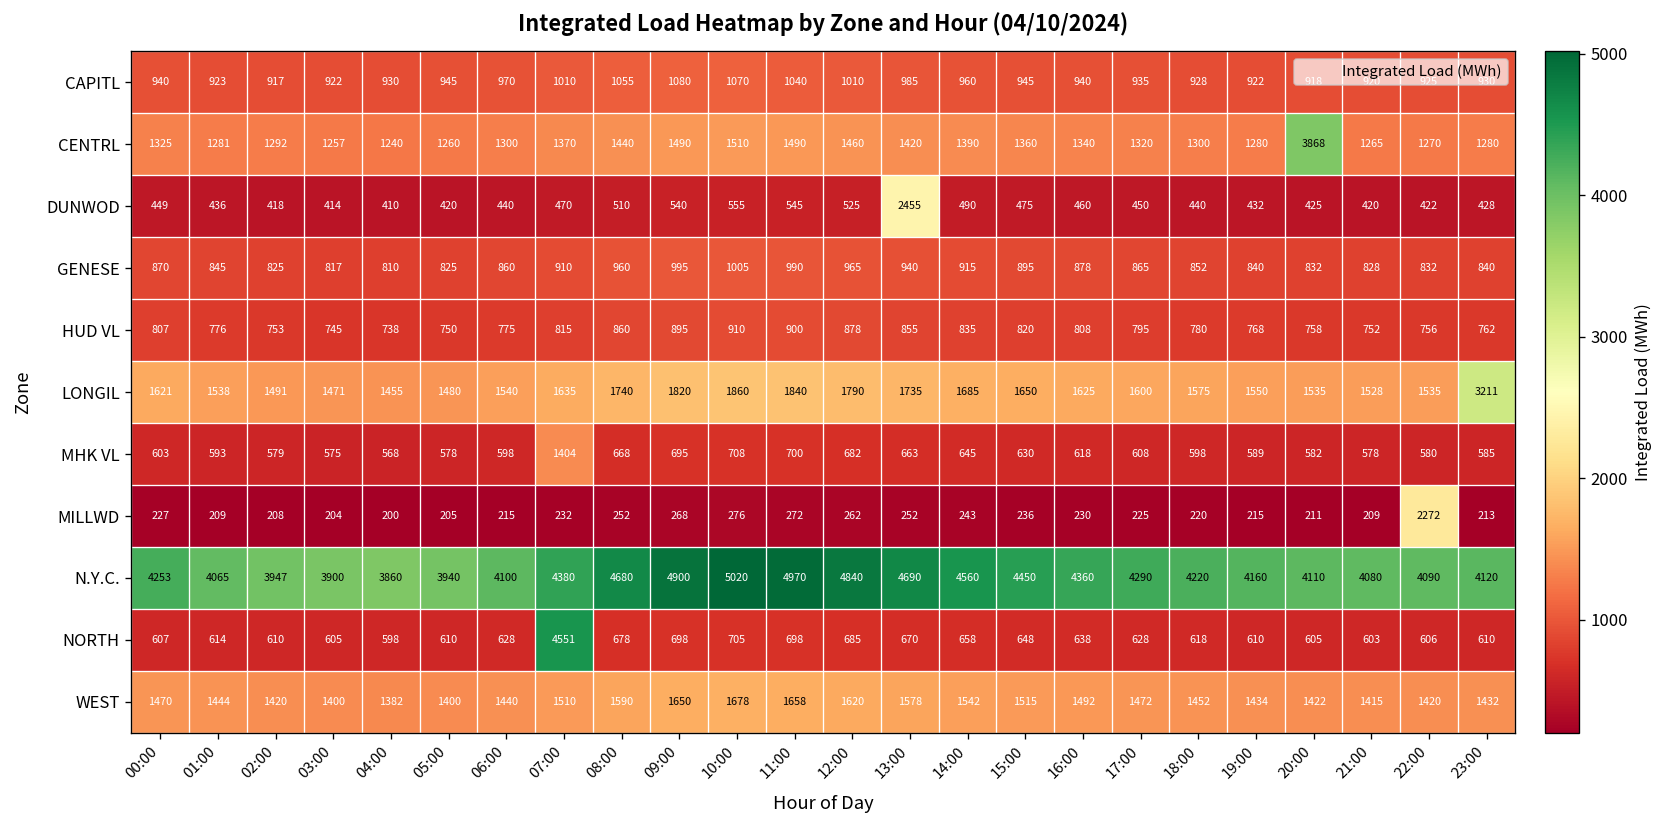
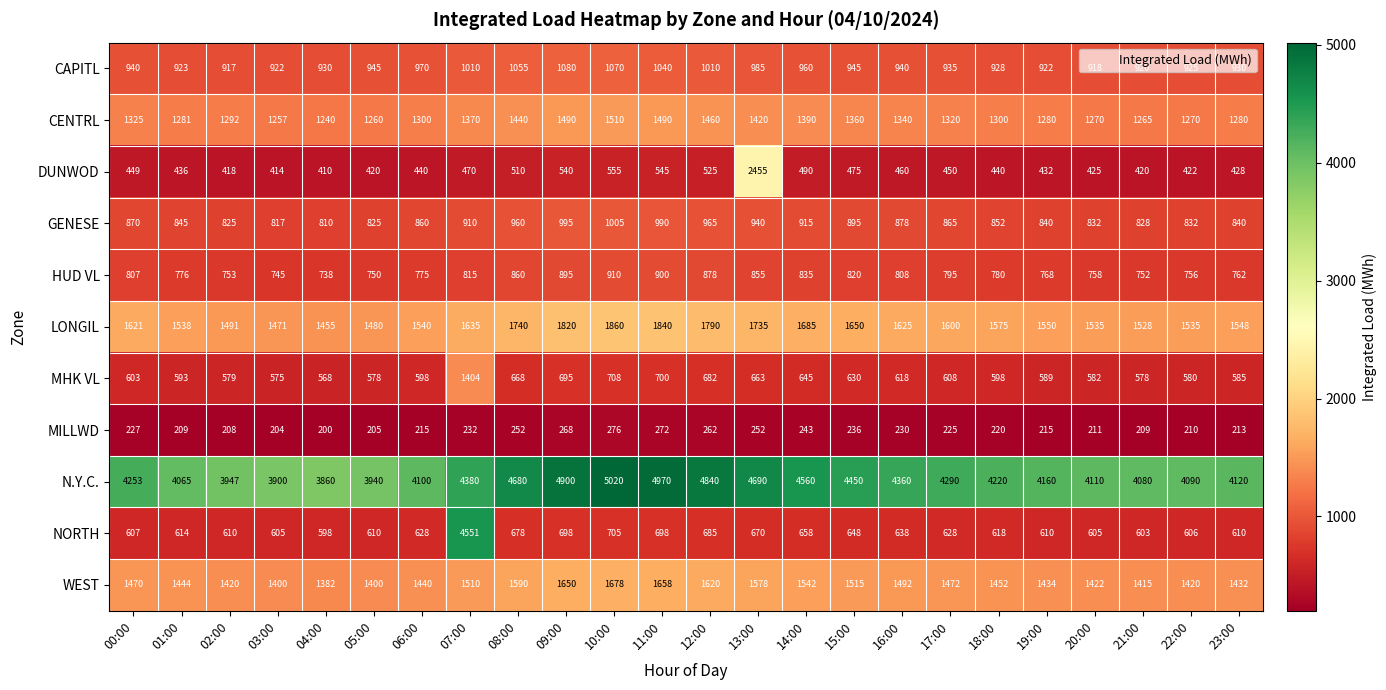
CENTRL, 20:00: 3868 -> 1270
LONGIL, 23:00: 3211 -> 1548
MILLWD, 22:00: 2272 -> 210
